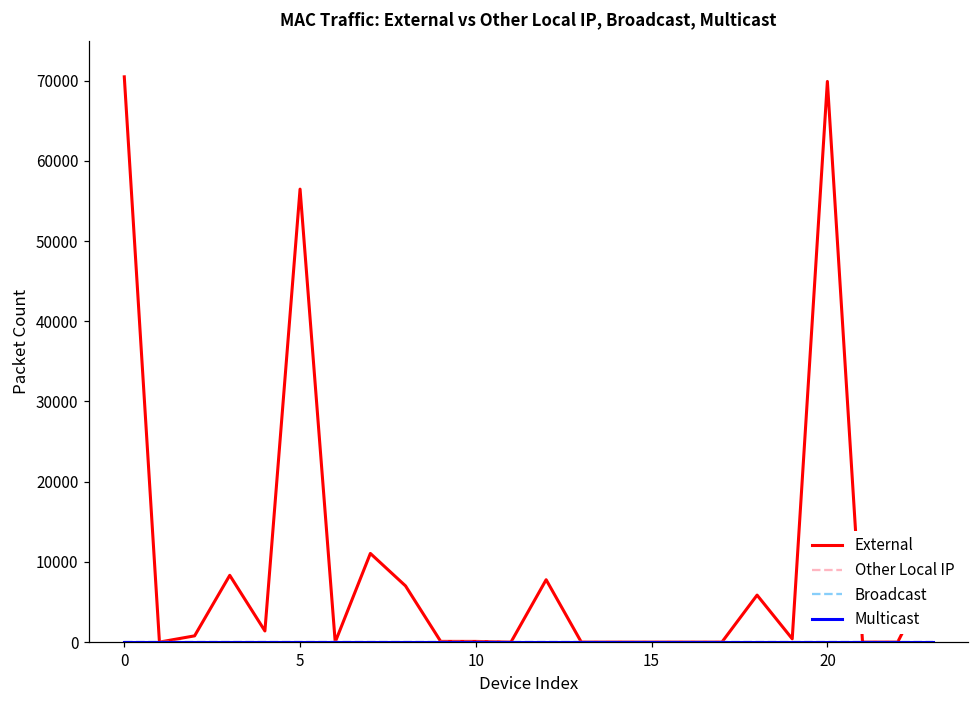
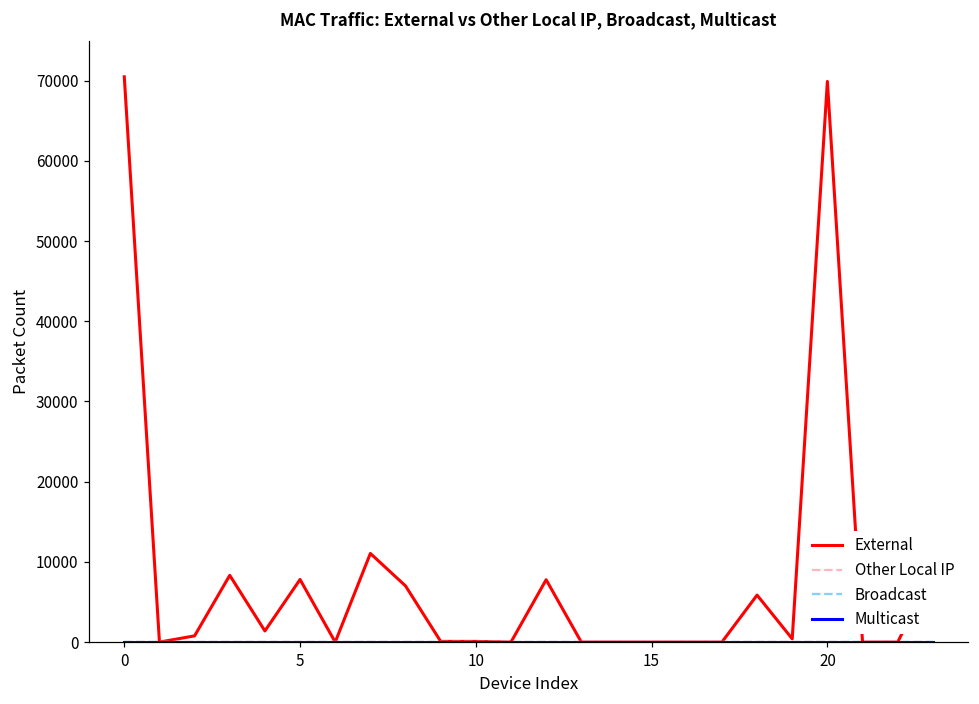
External, 5: 56000 -> 8000
